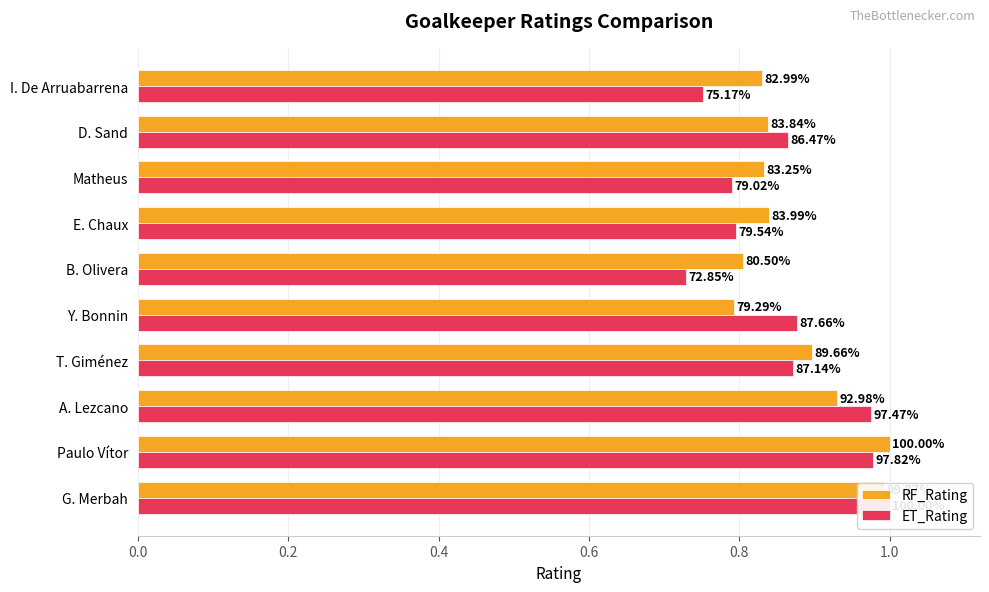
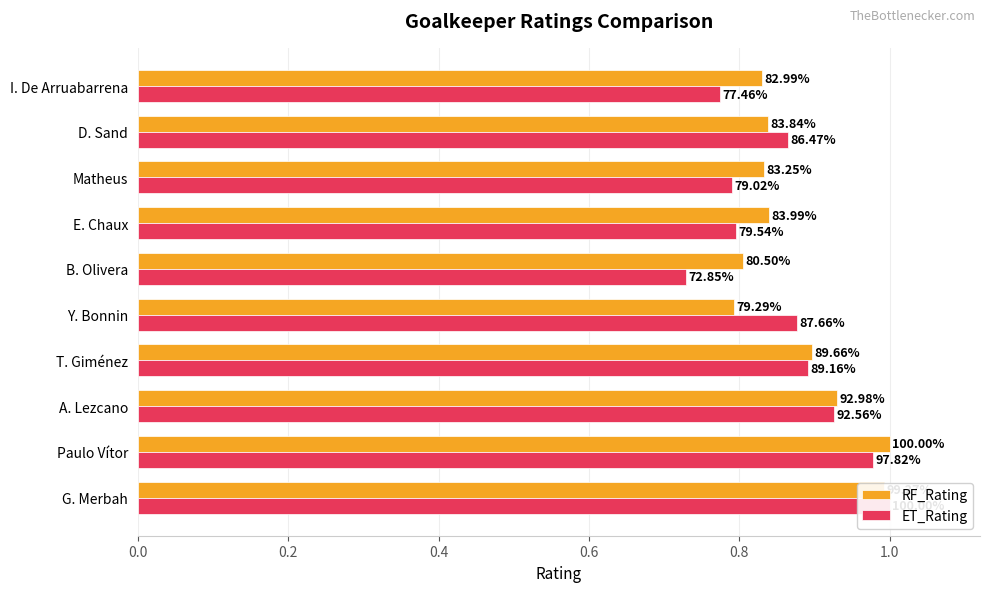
ET_Rating, I. De Arruabarrena: 75.17% -> 77.46%
ET_Rating, T. Giménez: 87.14% -> 89.16%
ET_Rating, A. Lezcano: 97.47% -> 92.56%
